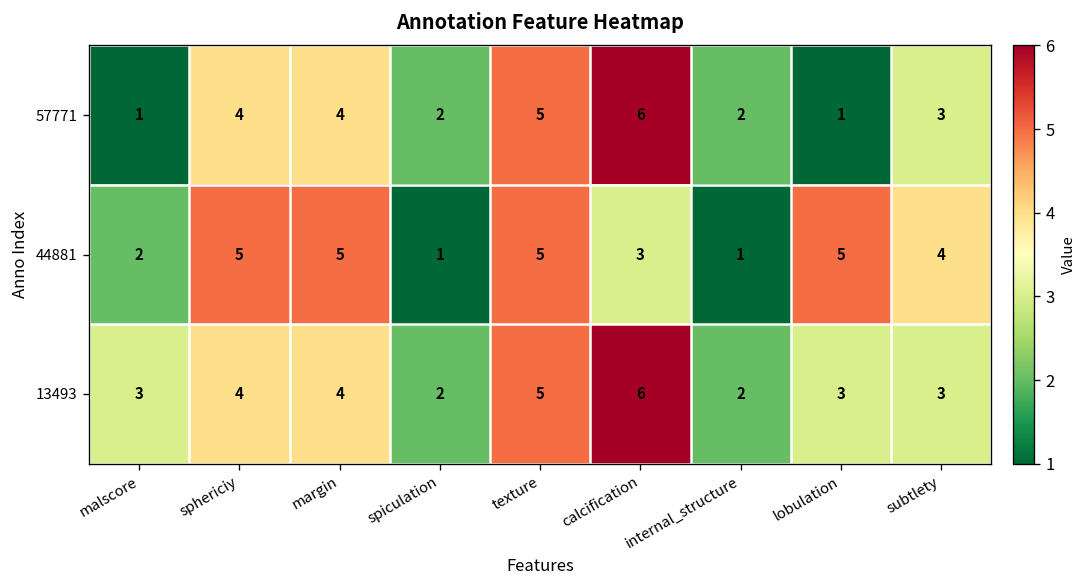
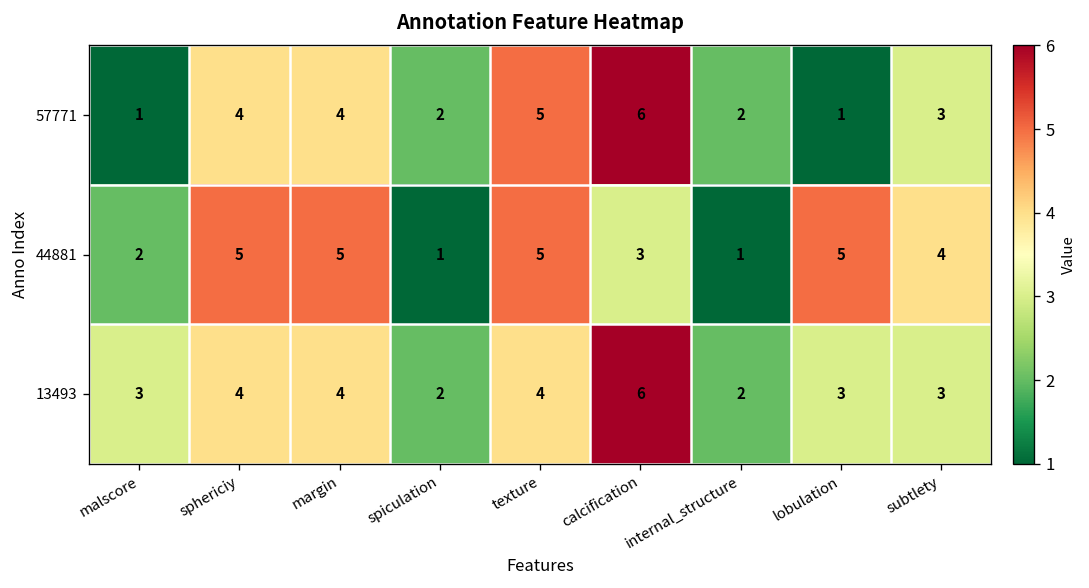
13493, texture: 5 -> 4
